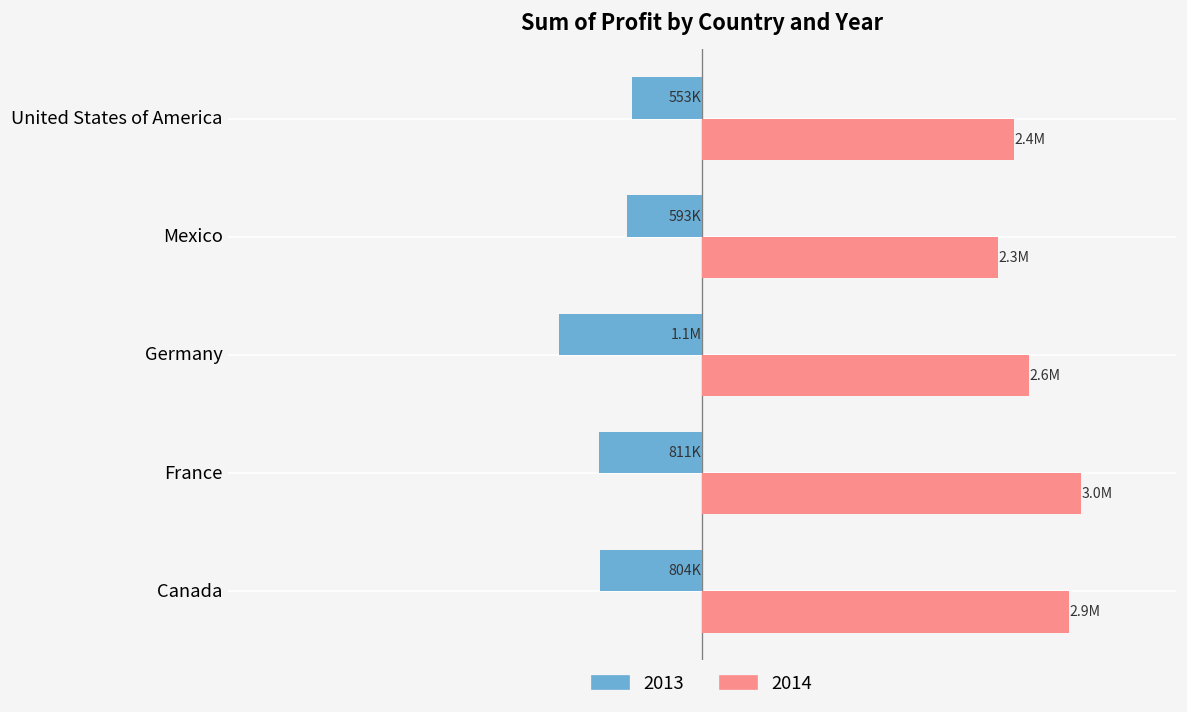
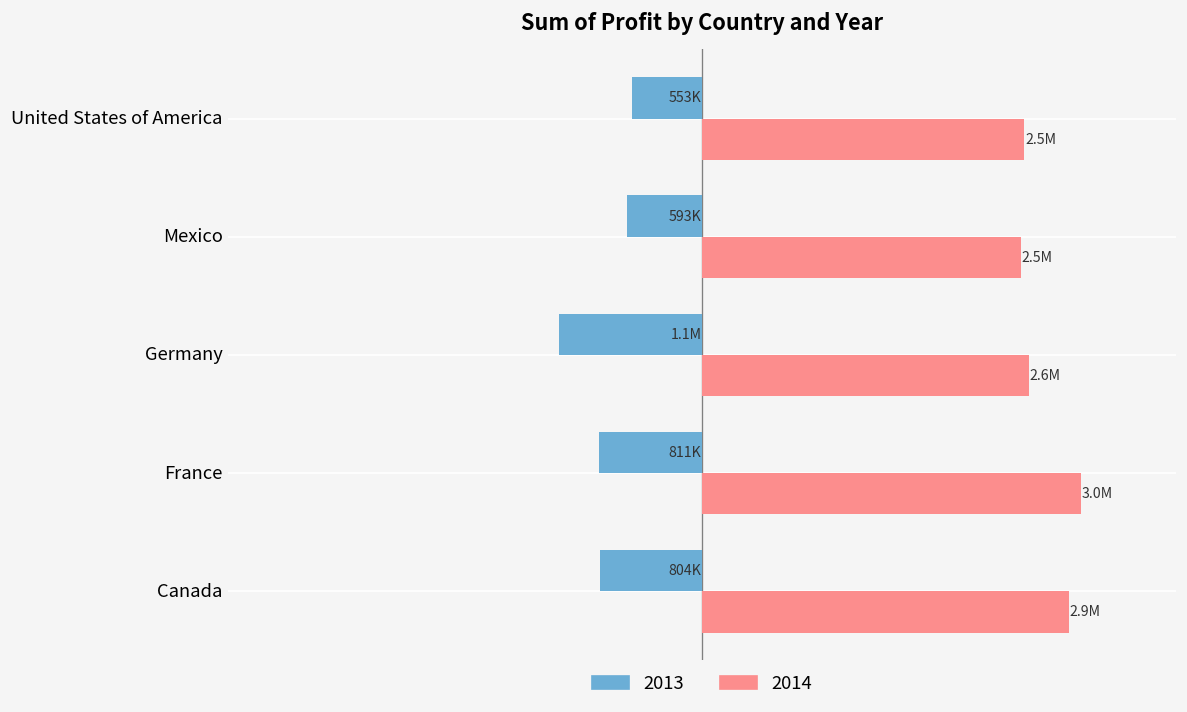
2014, United States of America: 2.4M -> 2.5M
2014, Mexico: 2.3M -> 2.5M
